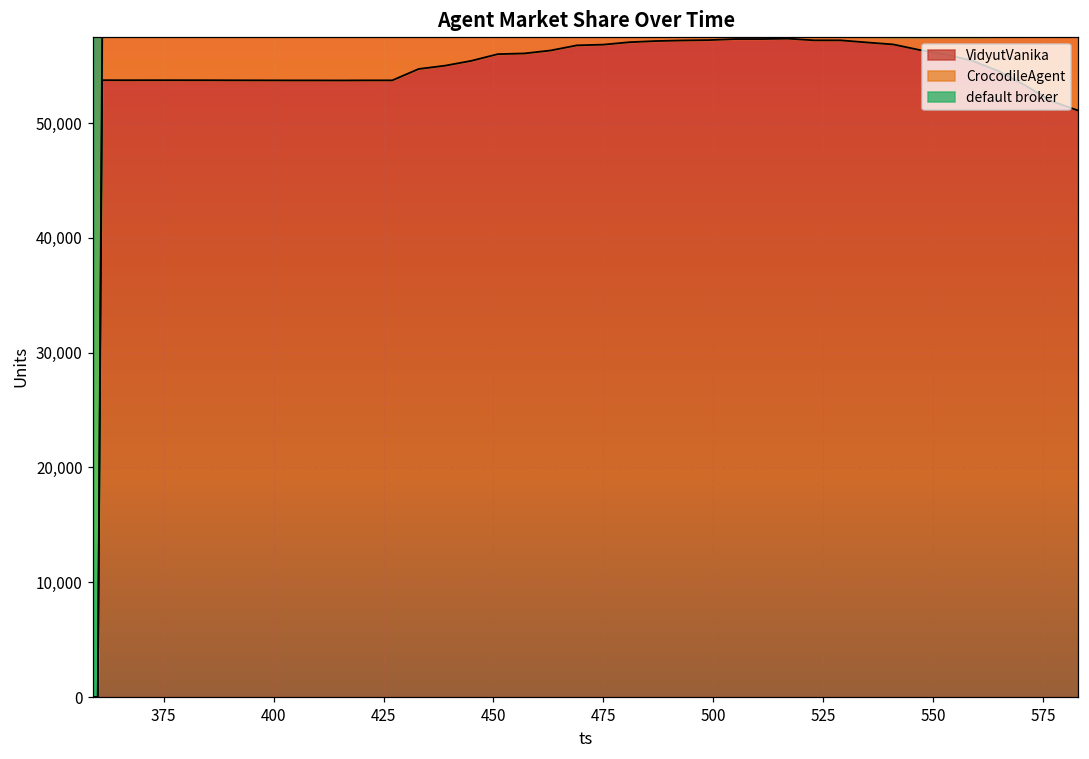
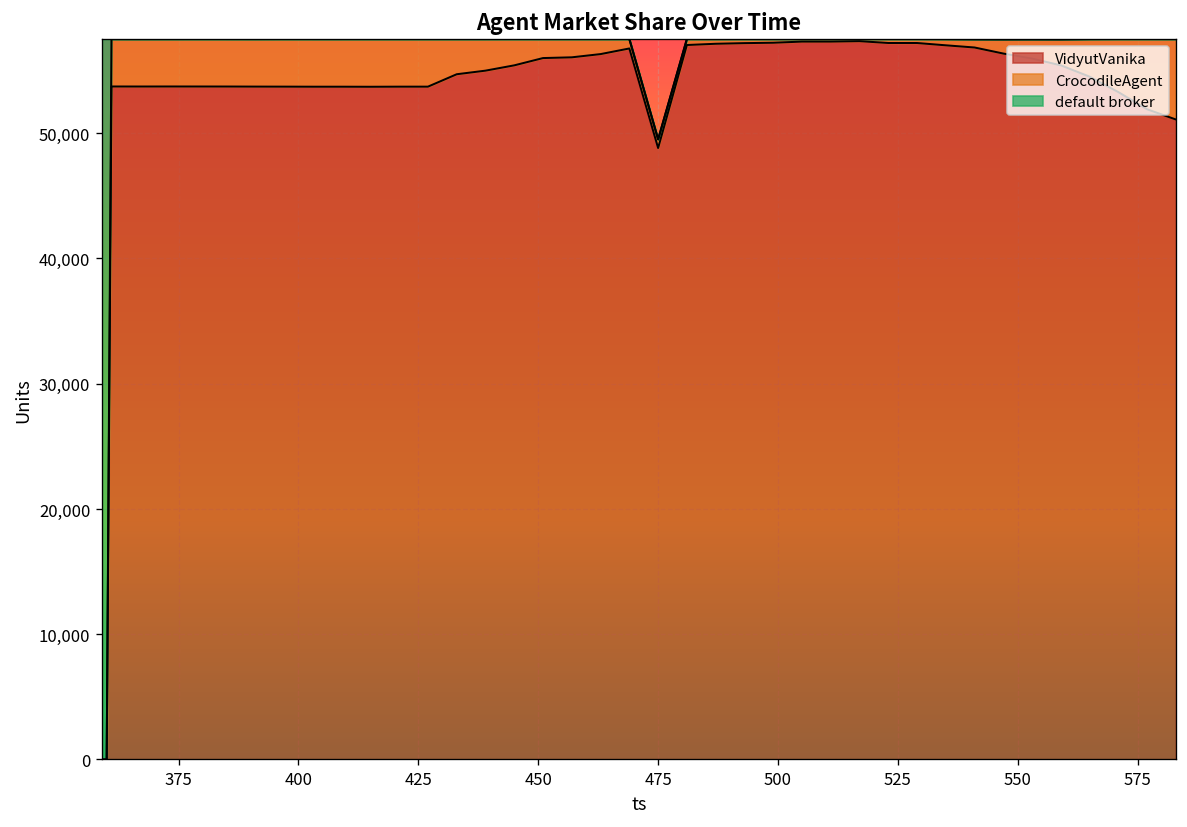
VidyutVanika, 475: 56,800 -> 48,800
